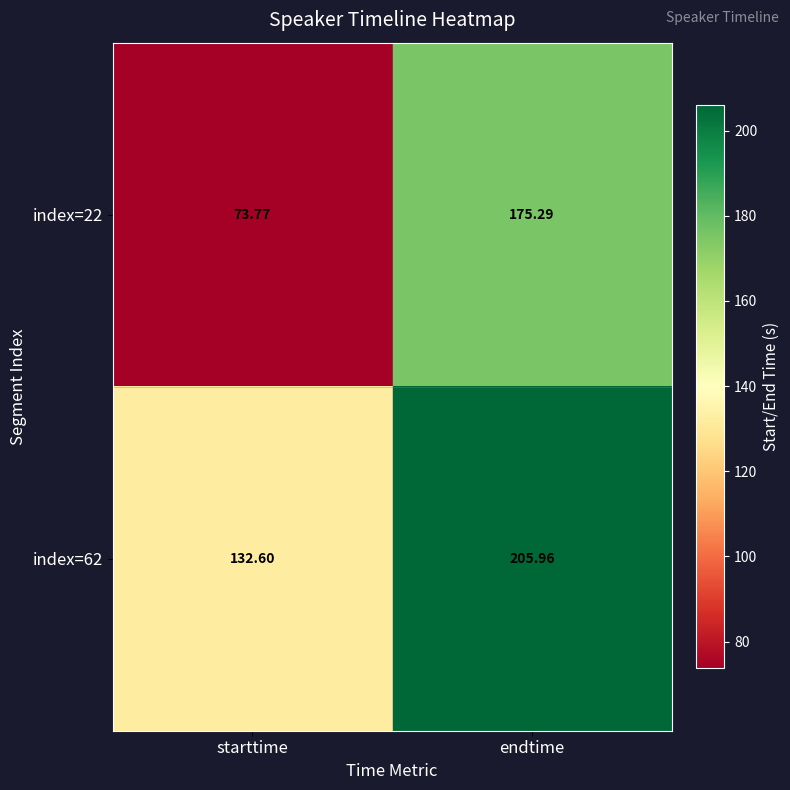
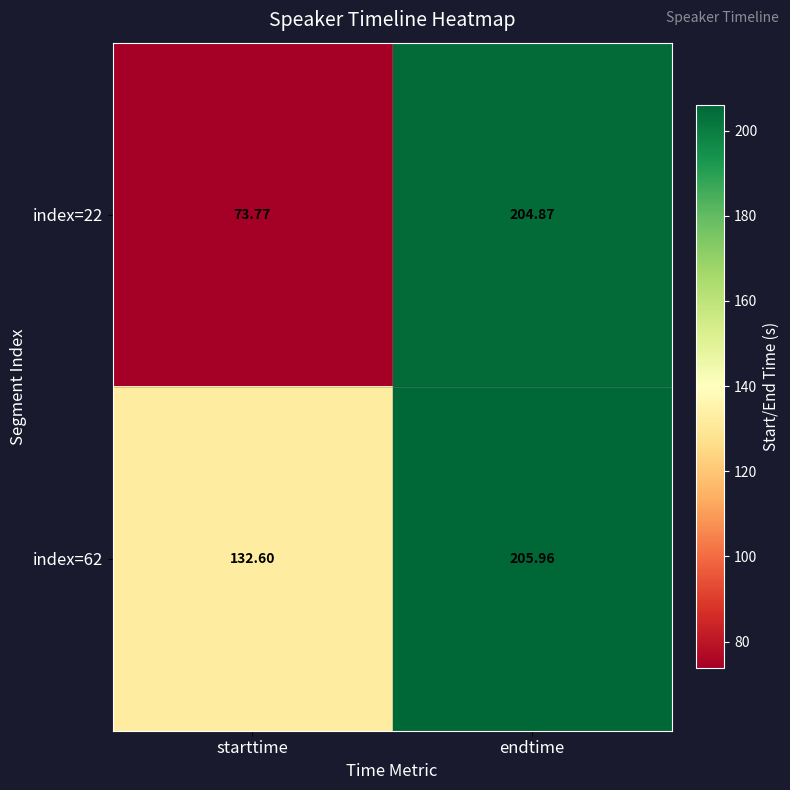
index=22, endtime: 175.29 -> 204.87
